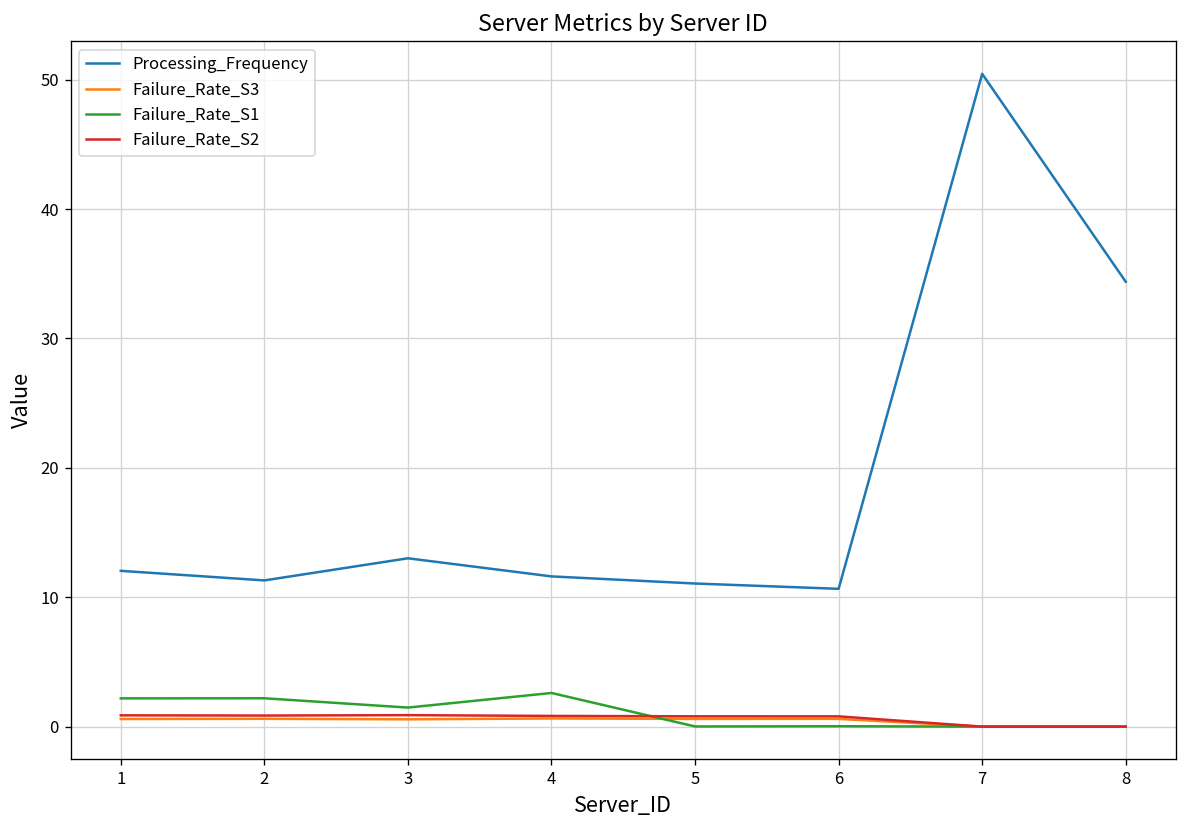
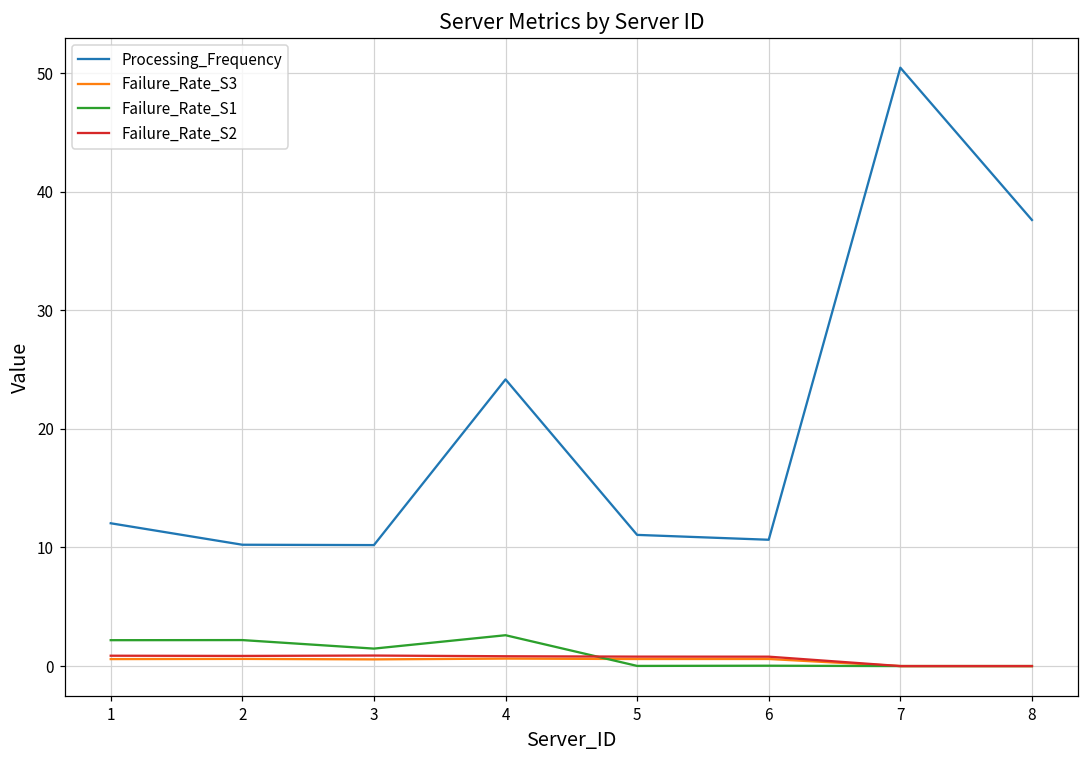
Processing_Frequency, 2: 11.3 -> 10.2
Processing_Frequency, 3: 13.0 -> 10.2
Processing_Frequency, 4: 11.6 -> 24.2
Processing_Frequency, 8: 34.4 -> 37.6
